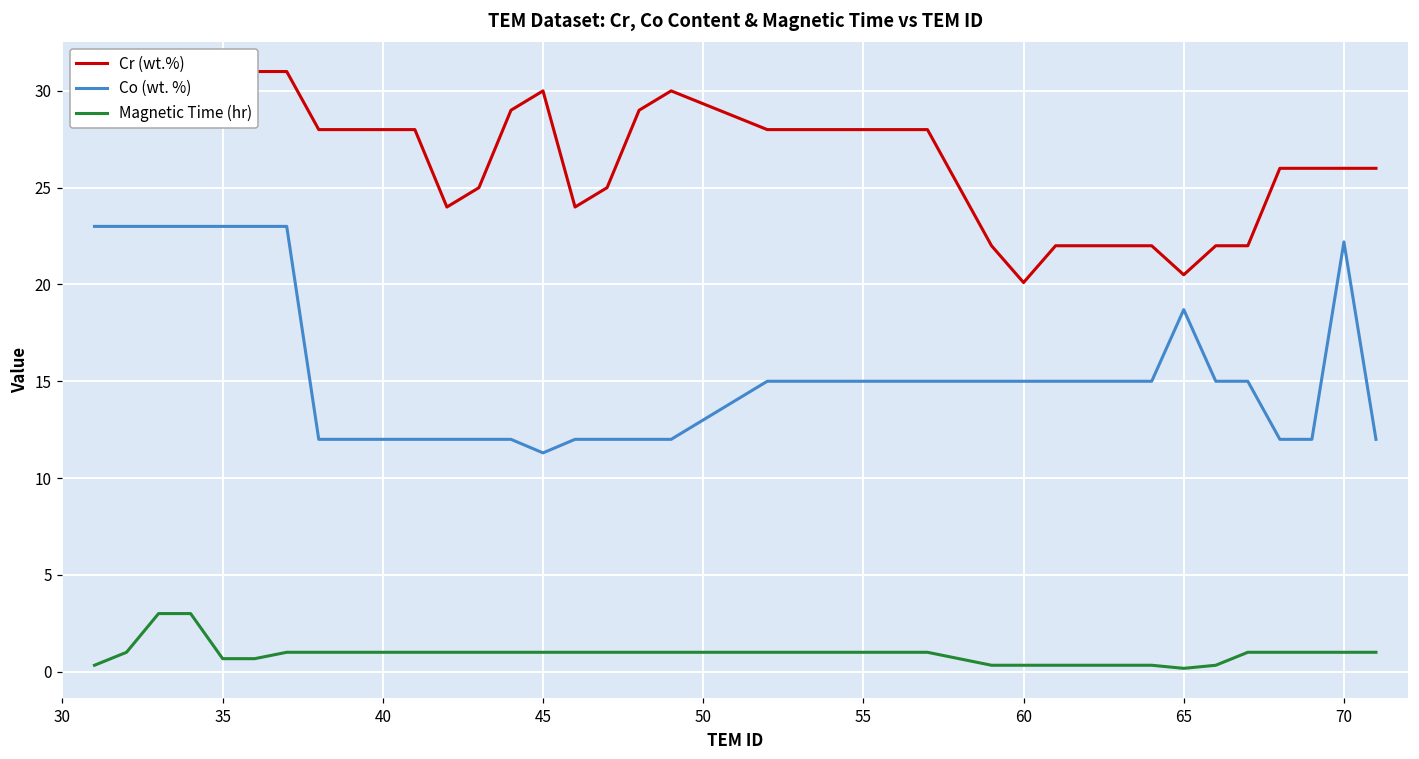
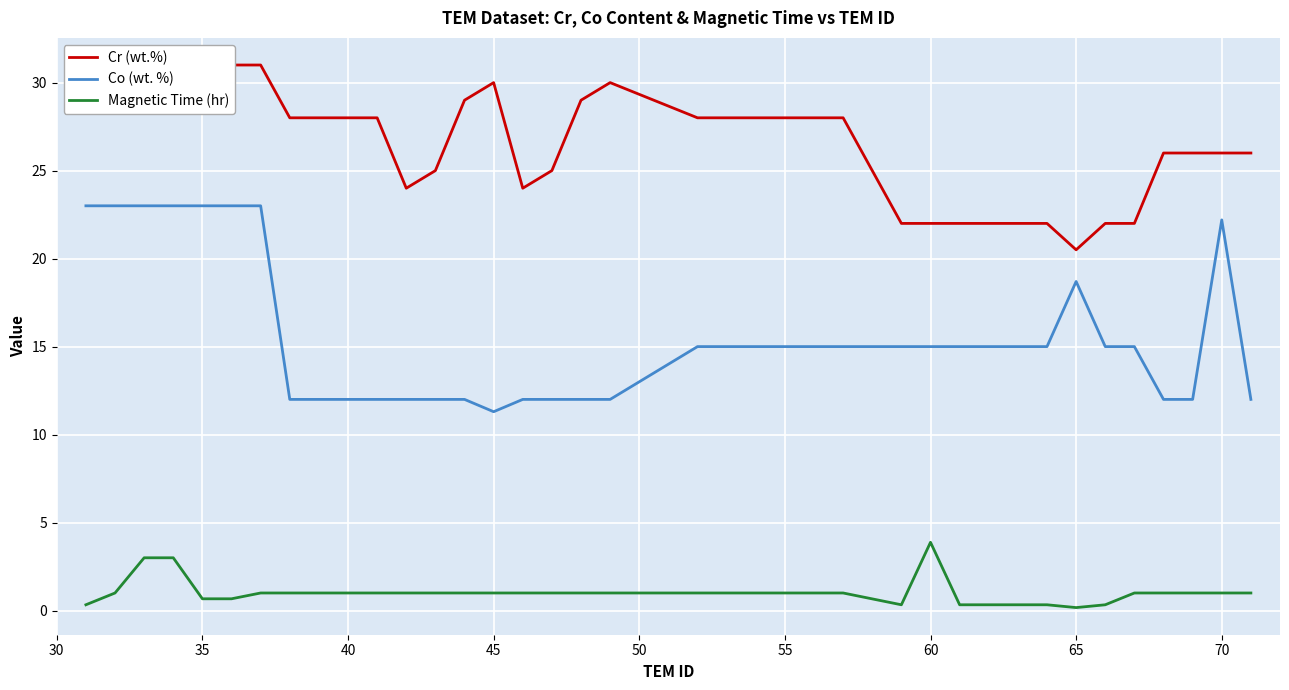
Cr (wt.%), 60: 20.1 -> 22.0
Magnetic Time (hr), 60: 0.3 -> 3.9
